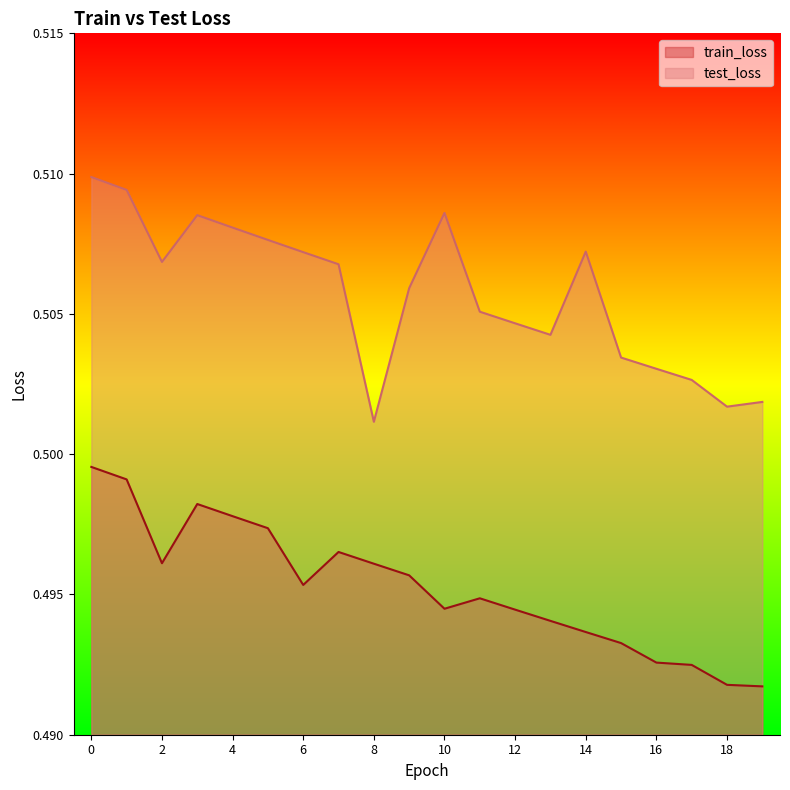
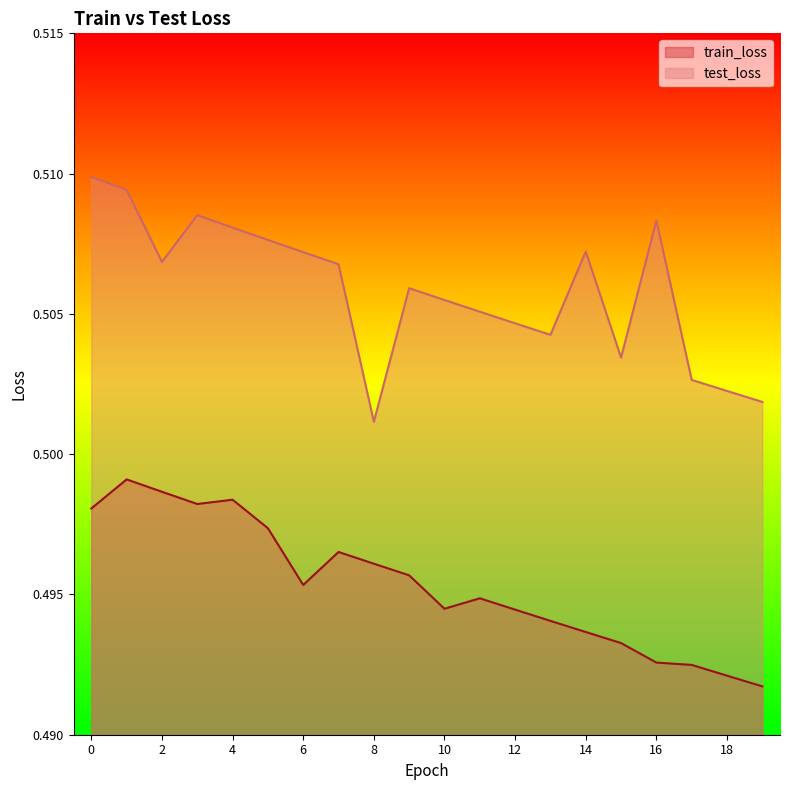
train_loss, 0: 0.4995 -> 0.4981
train_loss, 2: 0.4961 -> 0.4987
train_loss, 4: 0.4978 -> 0.4984
test_loss, 10: 0.5086 -> 0.5055
test_loss, 16: 0.5030 -> 0.5083
train_loss, 18: 0.4918 -> 0.4921
test_loss, 18: 0.5017 -> 0.5023
